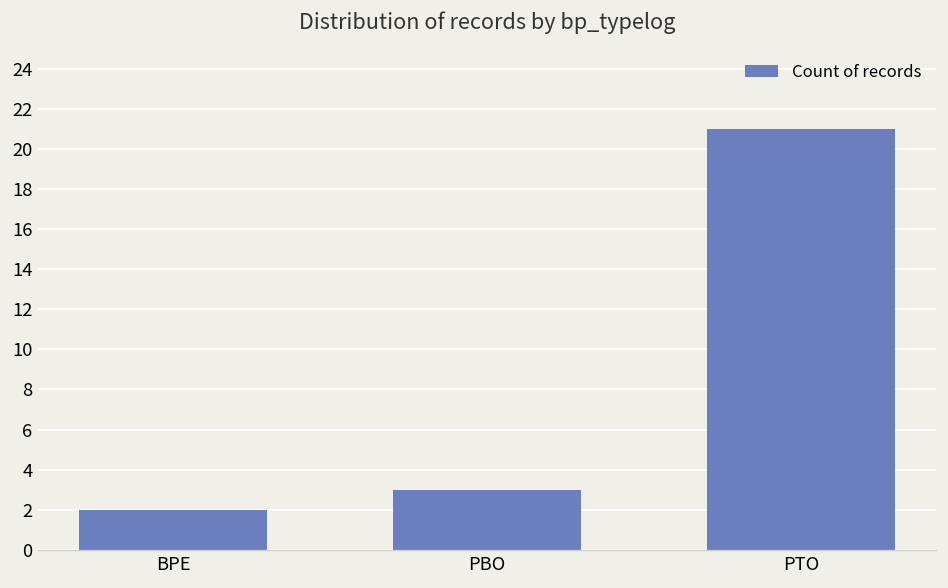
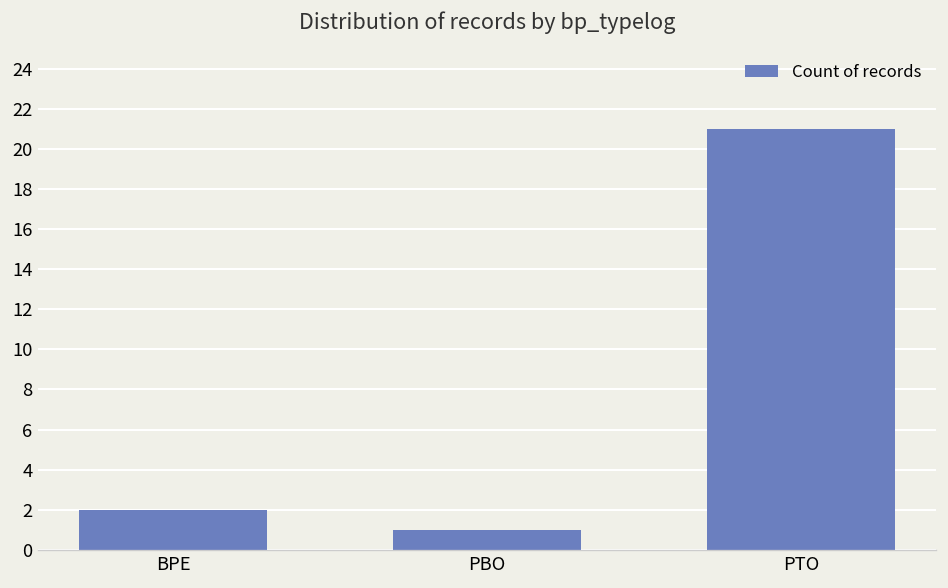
PBO: 3 -> 1
